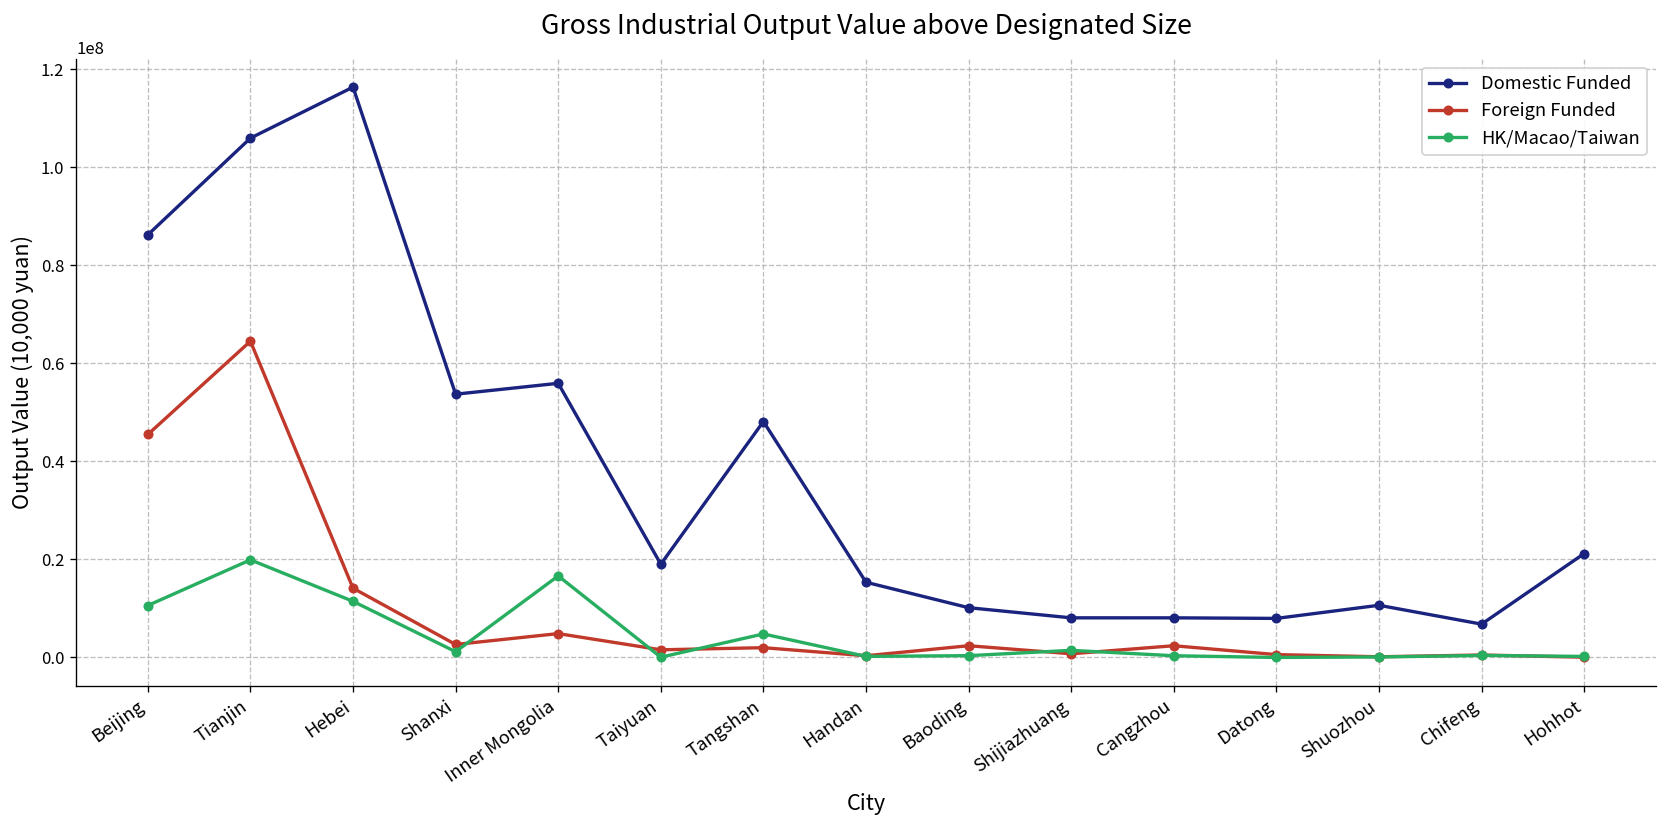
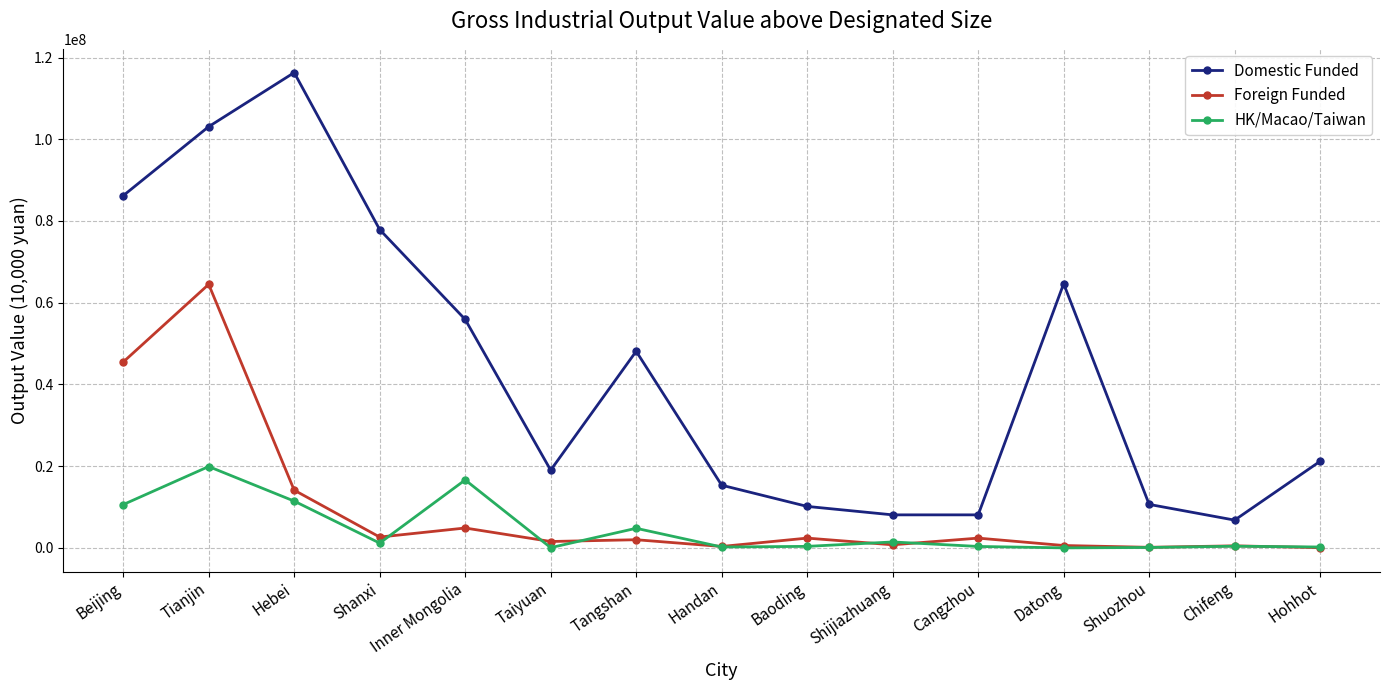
Domestic Funded, Tianjin: 106000000 -> 103000000
Domestic Funded, Shanxi: 54000000 -> 78000000
Domestic Funded, Datong: 8000000 -> 65000000
